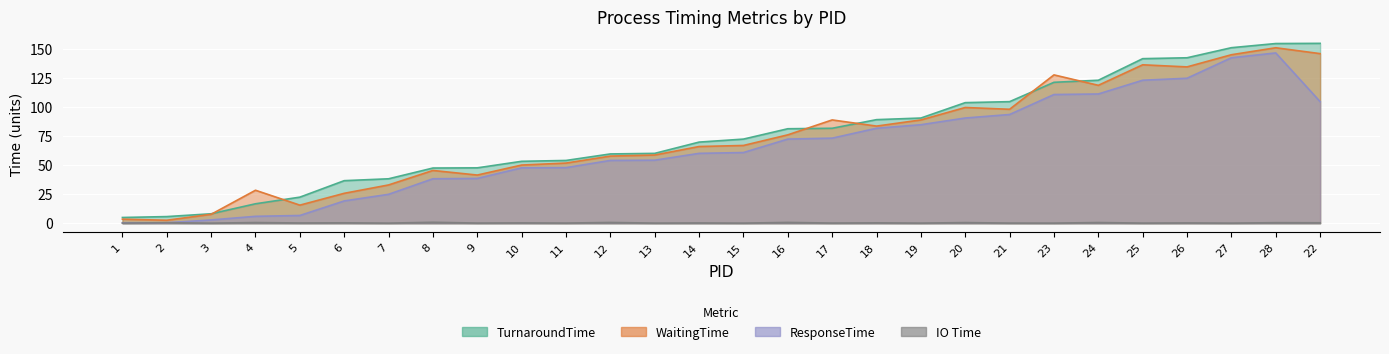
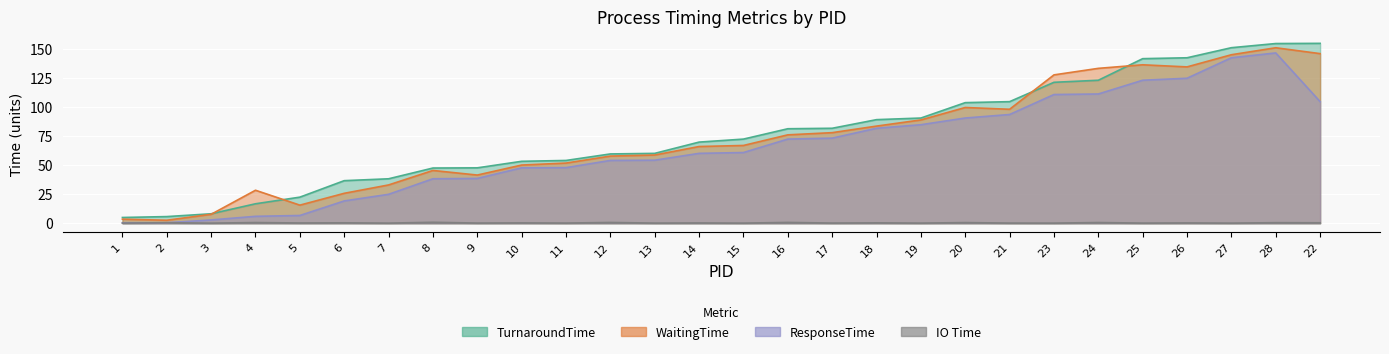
WaitingTime, 17: 89 -> 78
WaitingTime, 24: 118 -> 133
